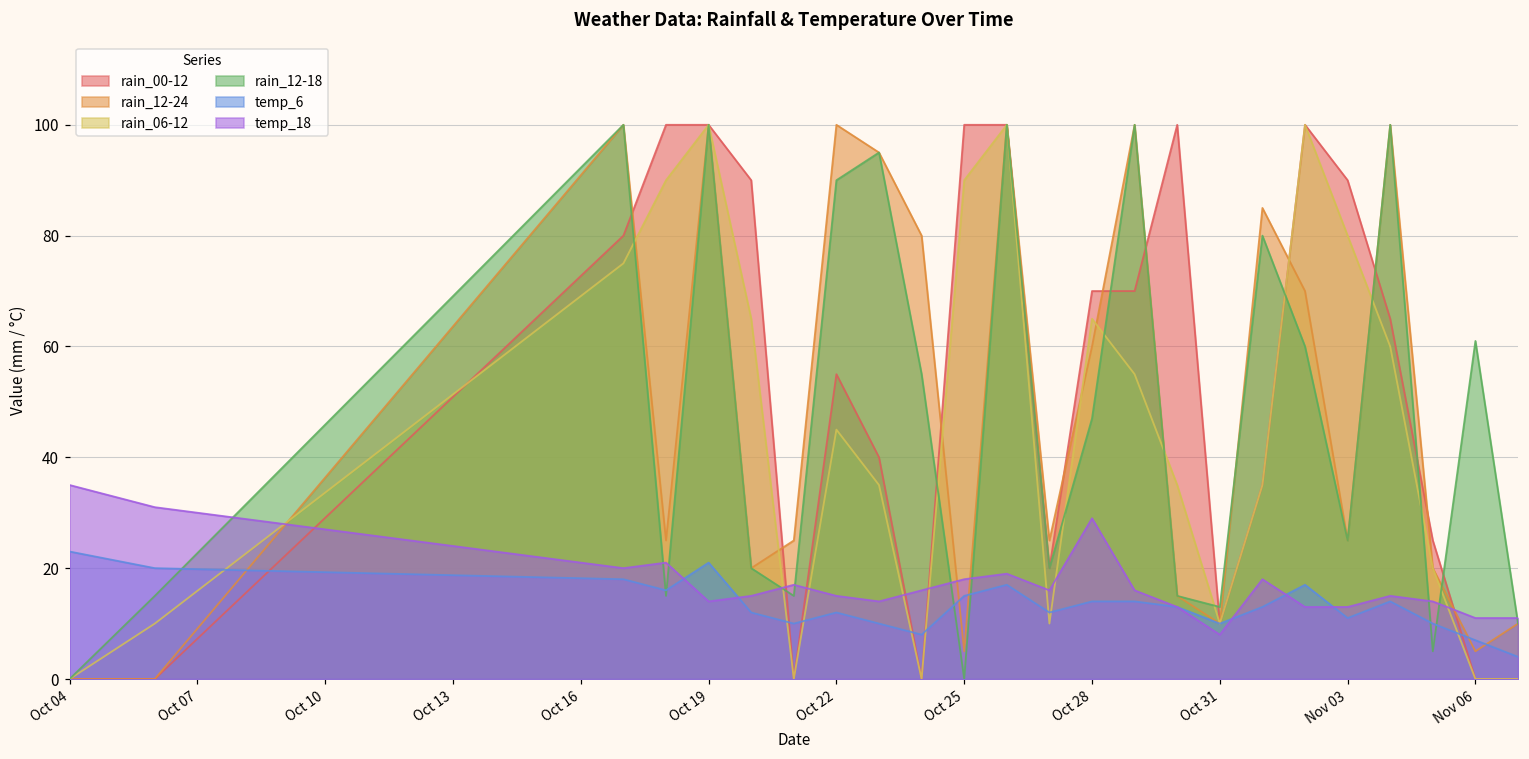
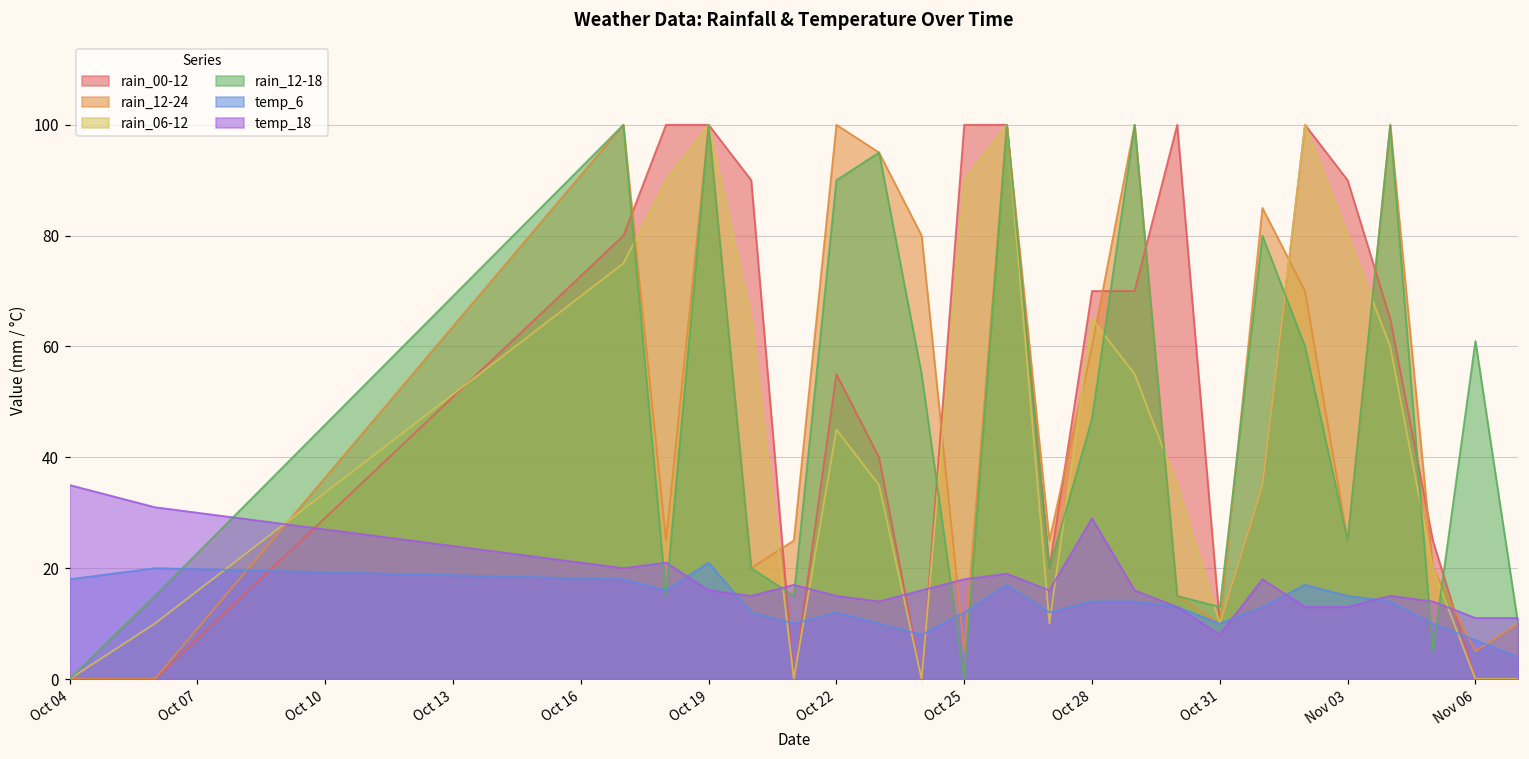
temp_6, Oct 04: 23 -> 18
temp_18, Oct 19: 14 -> 16
temp_6, Oct 25: 15 -> 12
temp_6, Nov 03: 11 -> 15
